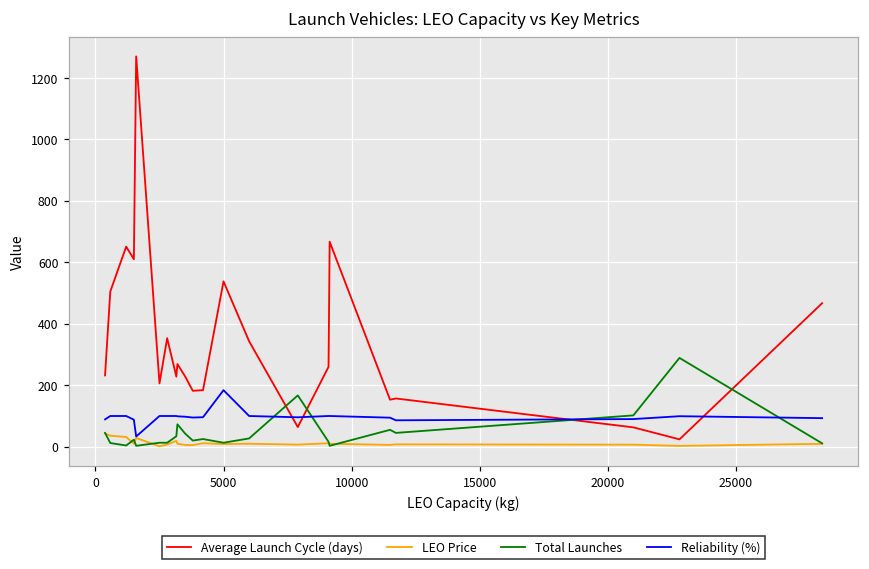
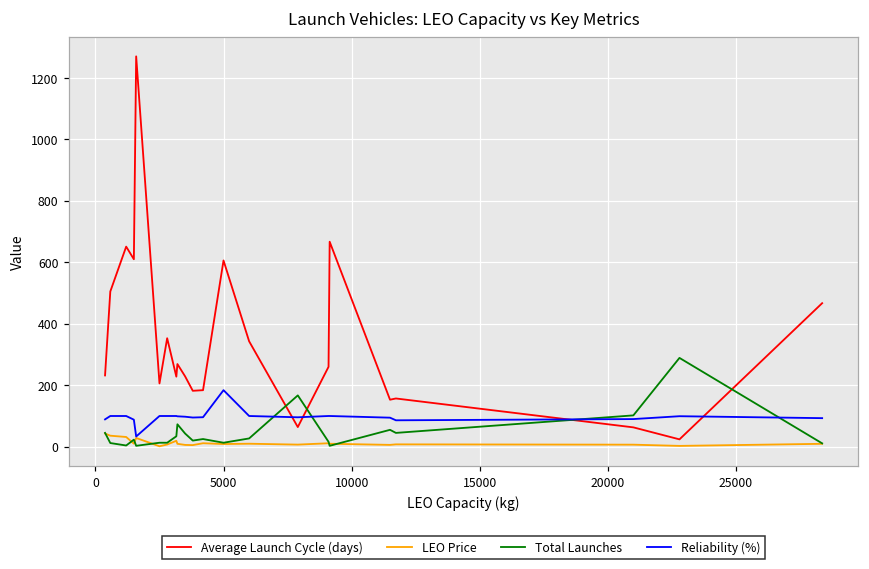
Average Launch Cycle (days), 5000: 540 -> 610
